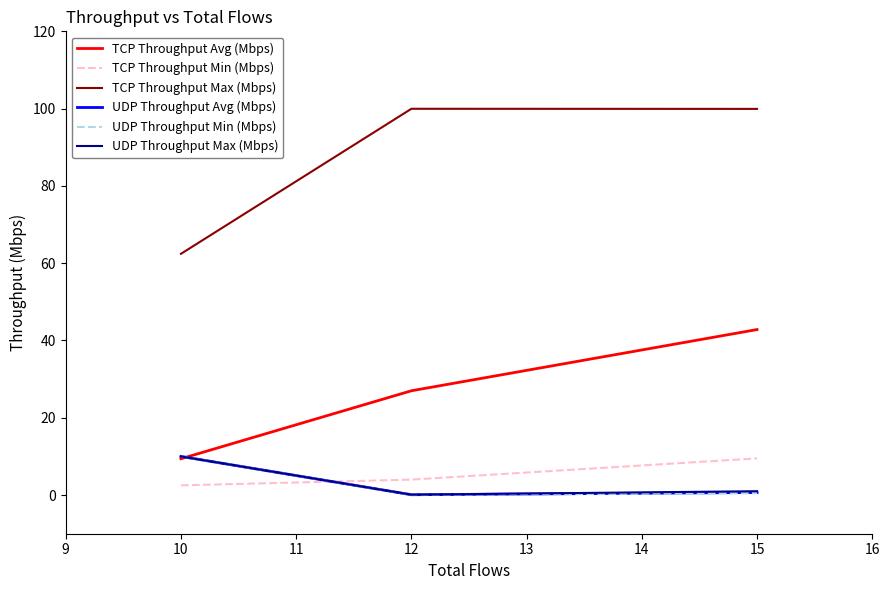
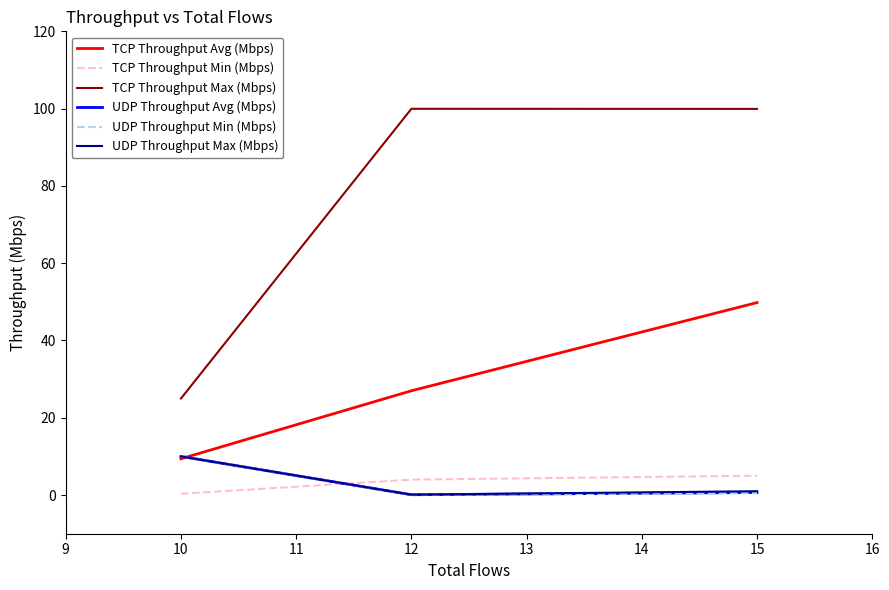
TCP Throughput Min (Mbps), 10: 3 -> 0
TCP Throughput Max (Mbps), 10: 62 -> 25
TCP Throughput Avg (Mbps), 15: 43 -> 50
TCP Throughput Min (Mbps), 15: 10 -> 5
